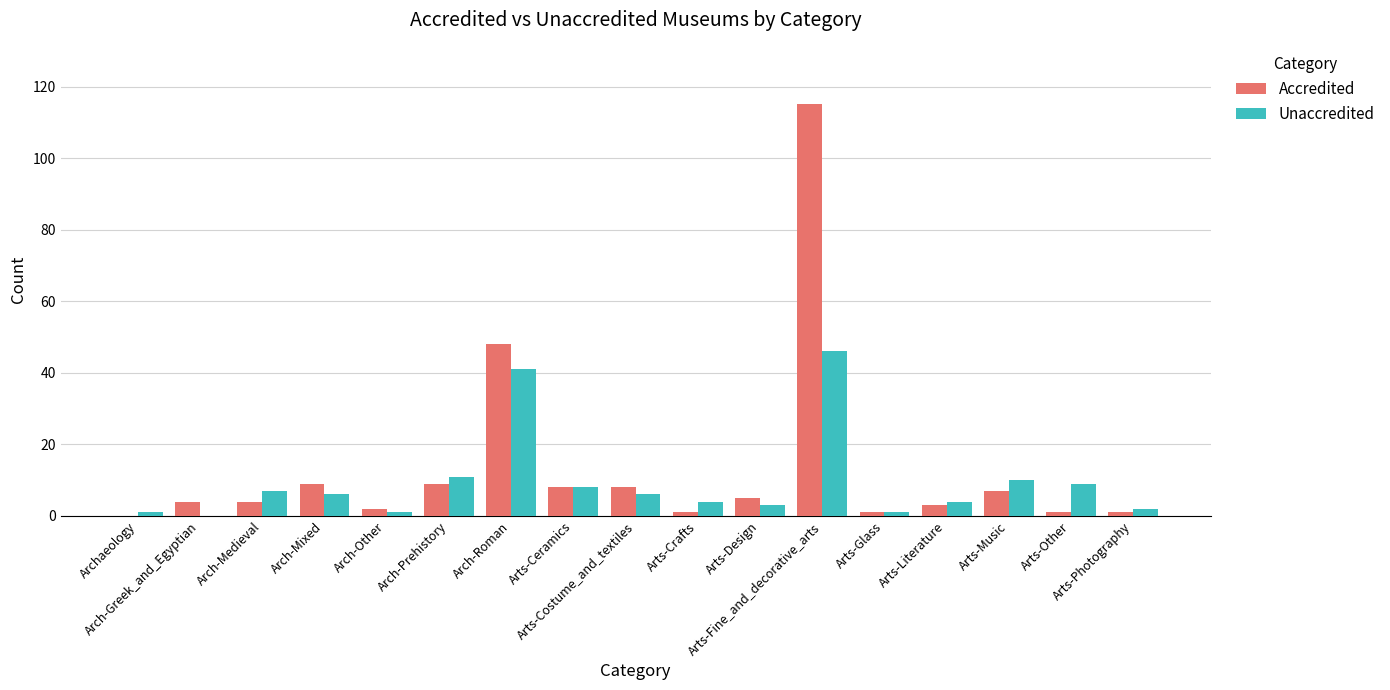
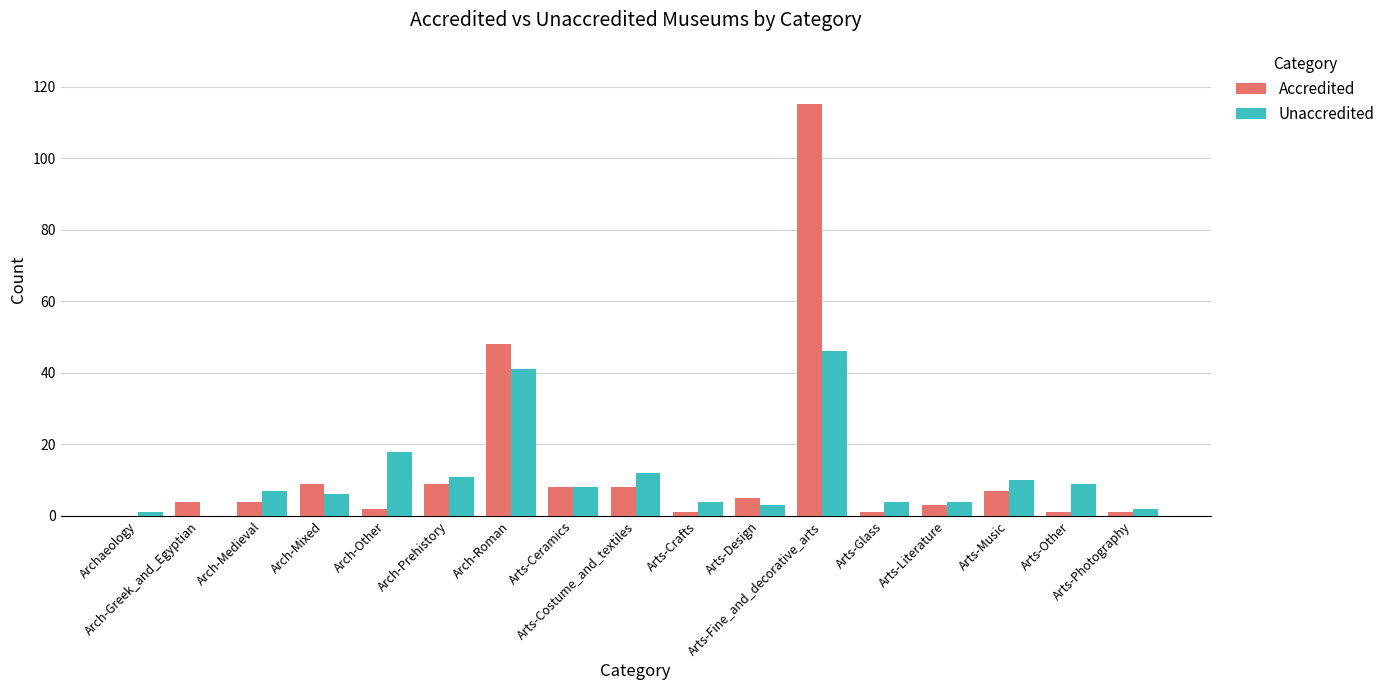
Unaccredited, Arch-Other: 1 -> 18
Unaccredited, Arts-Costume_and_textiles: 6 -> 12
Unaccredited, Arts-Glass: 1 -> 4
